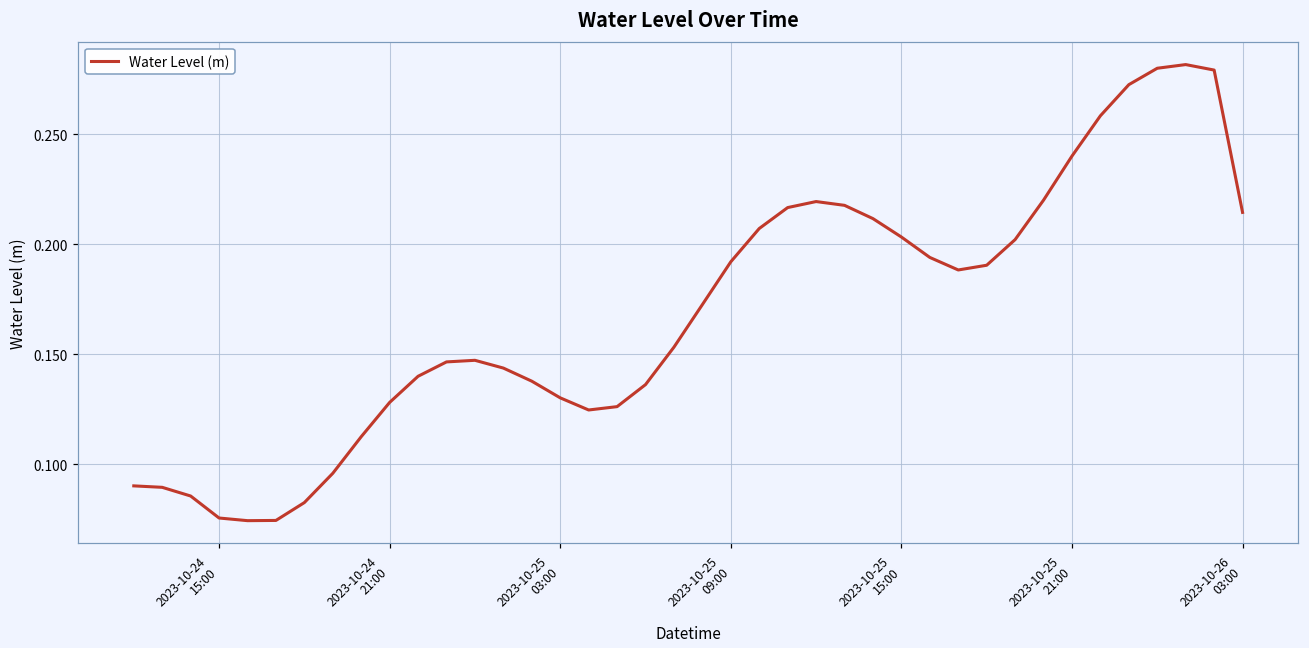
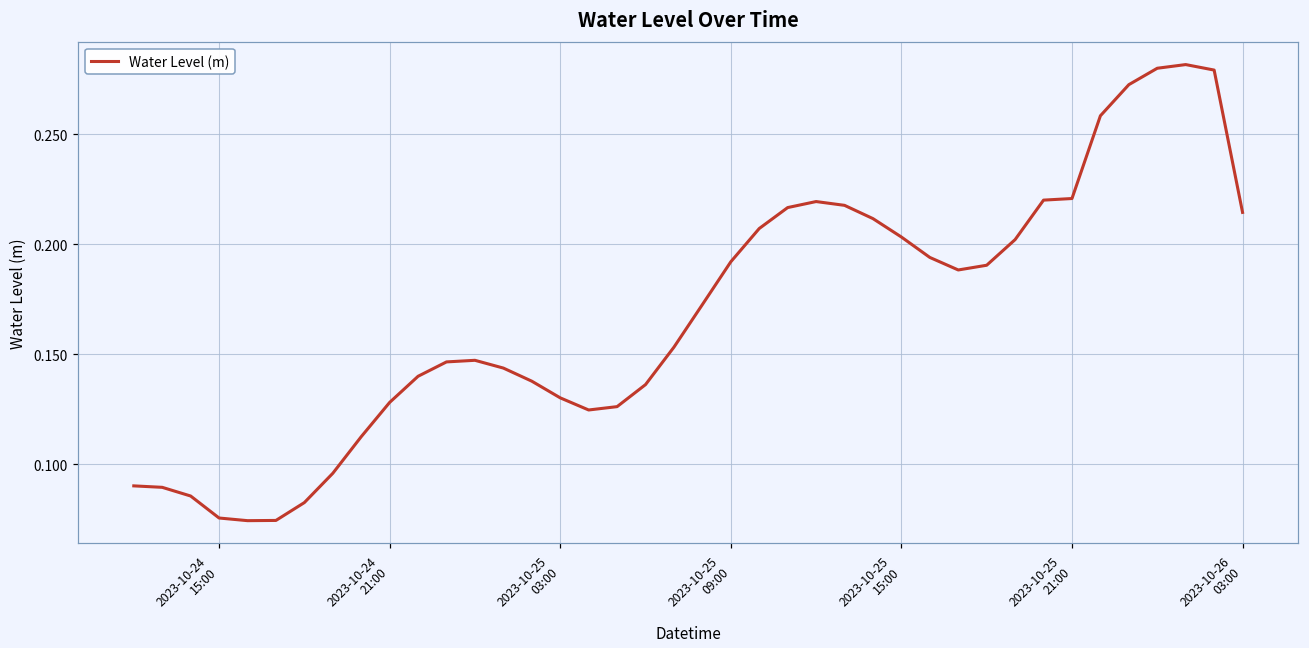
2023-10-25 21:00: 0.240 -> 0.221
